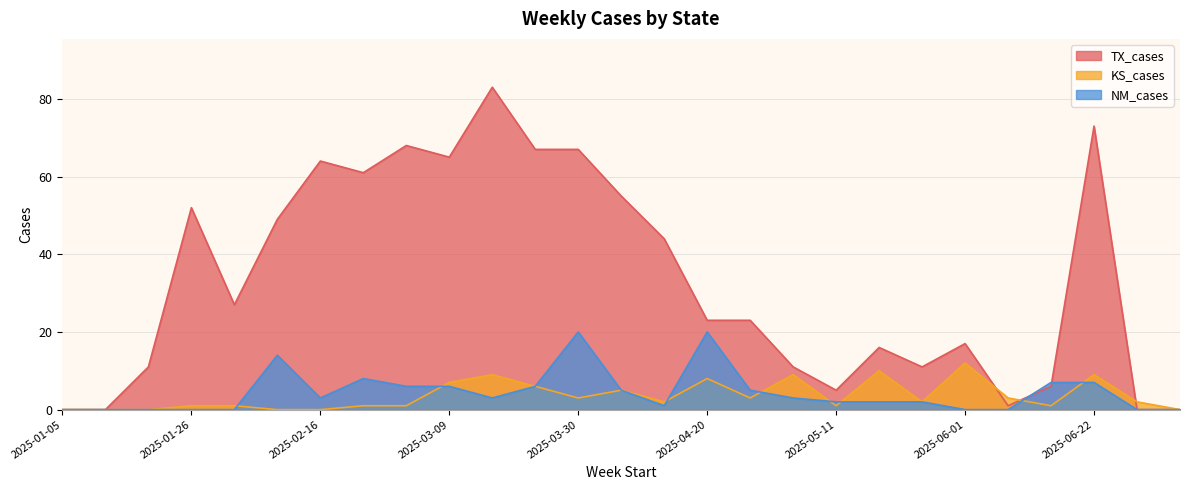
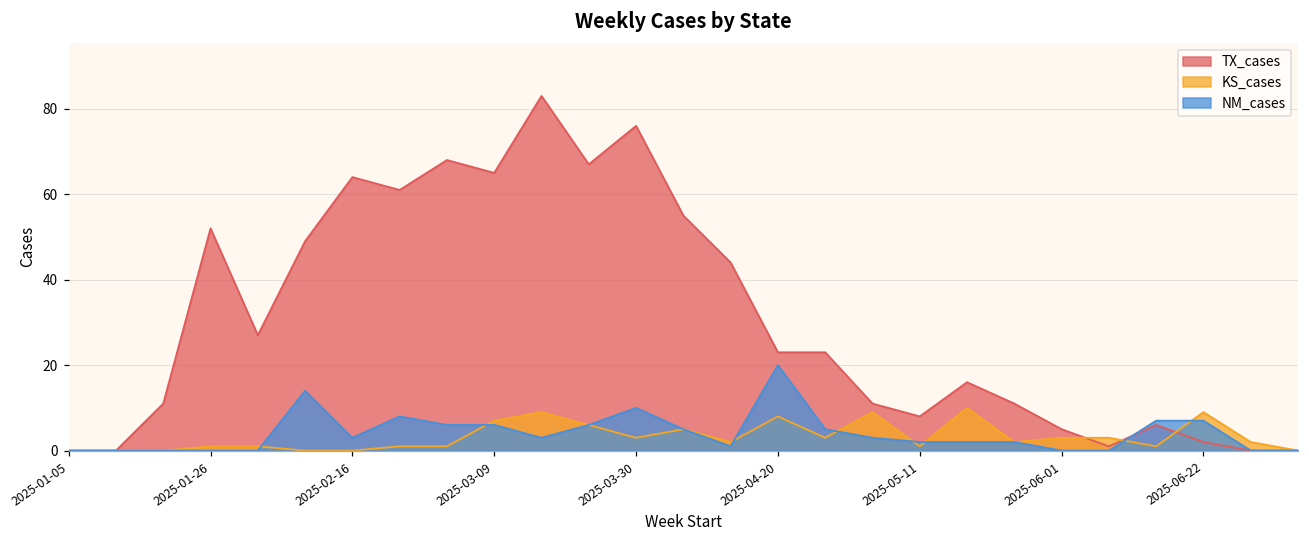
TX_cases, 2025-03-30: 67 -> 76
NM_cases, 2025-03-30: 20 -> 10
TX_cases, 2025-05-11: 5 -> 8
TX_cases, 2025-06-01: 17 -> 5
KS_cases, 2025-06-01: 12 -> 3
TX_cases, 2025-06-22: 73 -> 2
